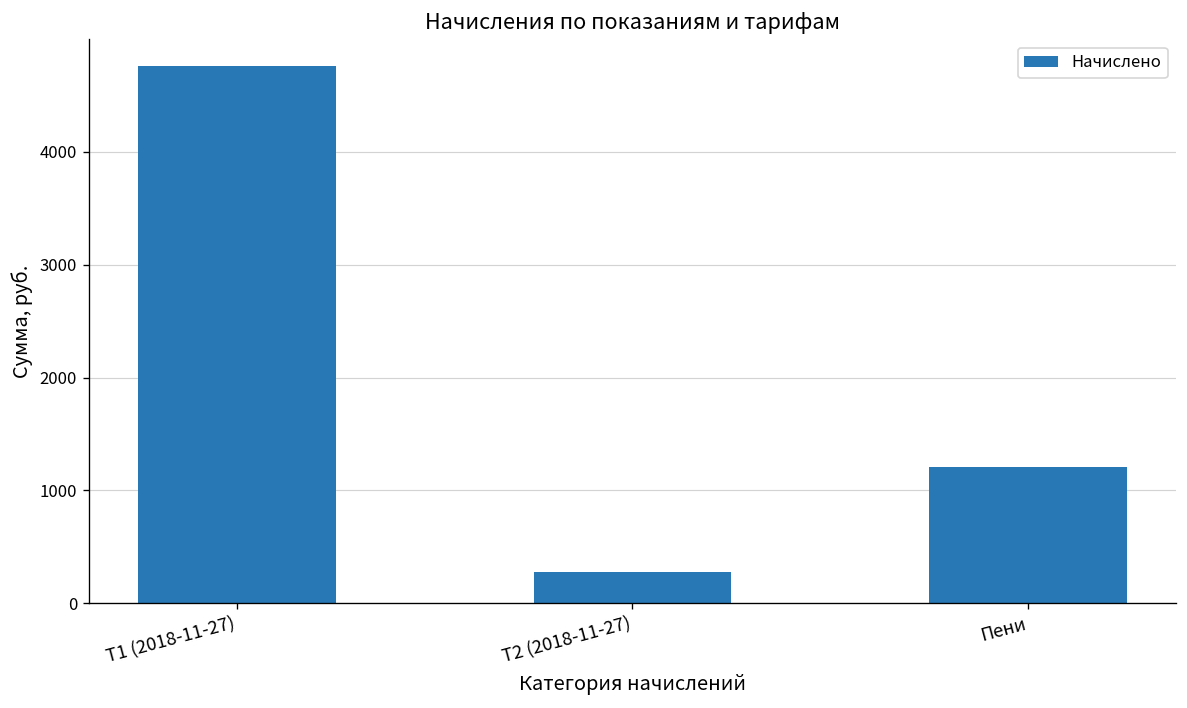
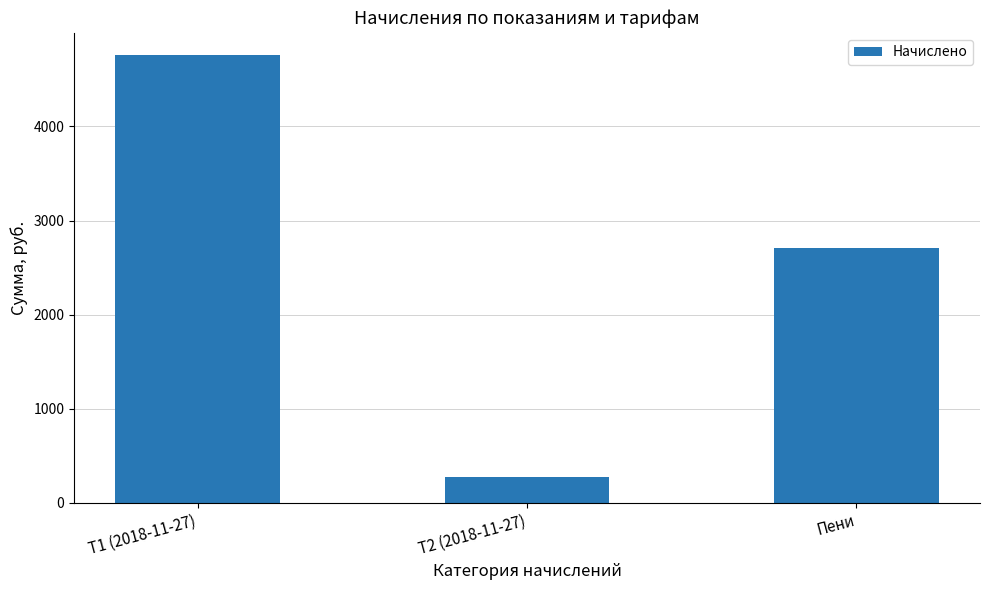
Пени: 1200 -> 2700
